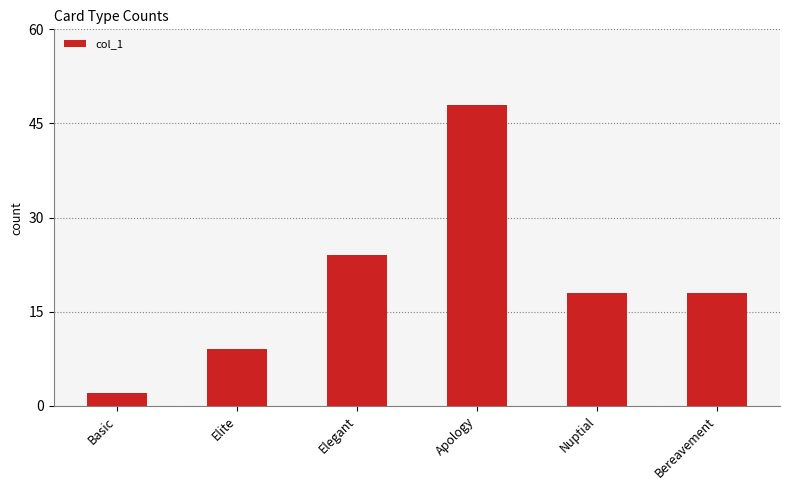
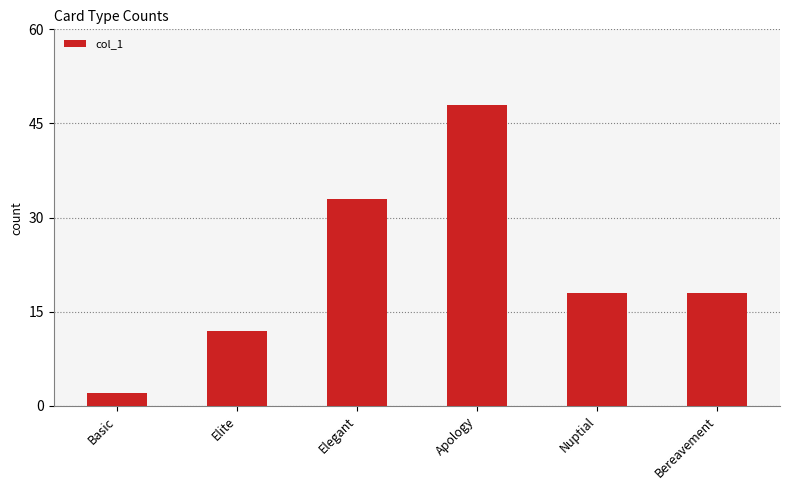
Elite: 9 -> 12
Elegant: 24 -> 33
